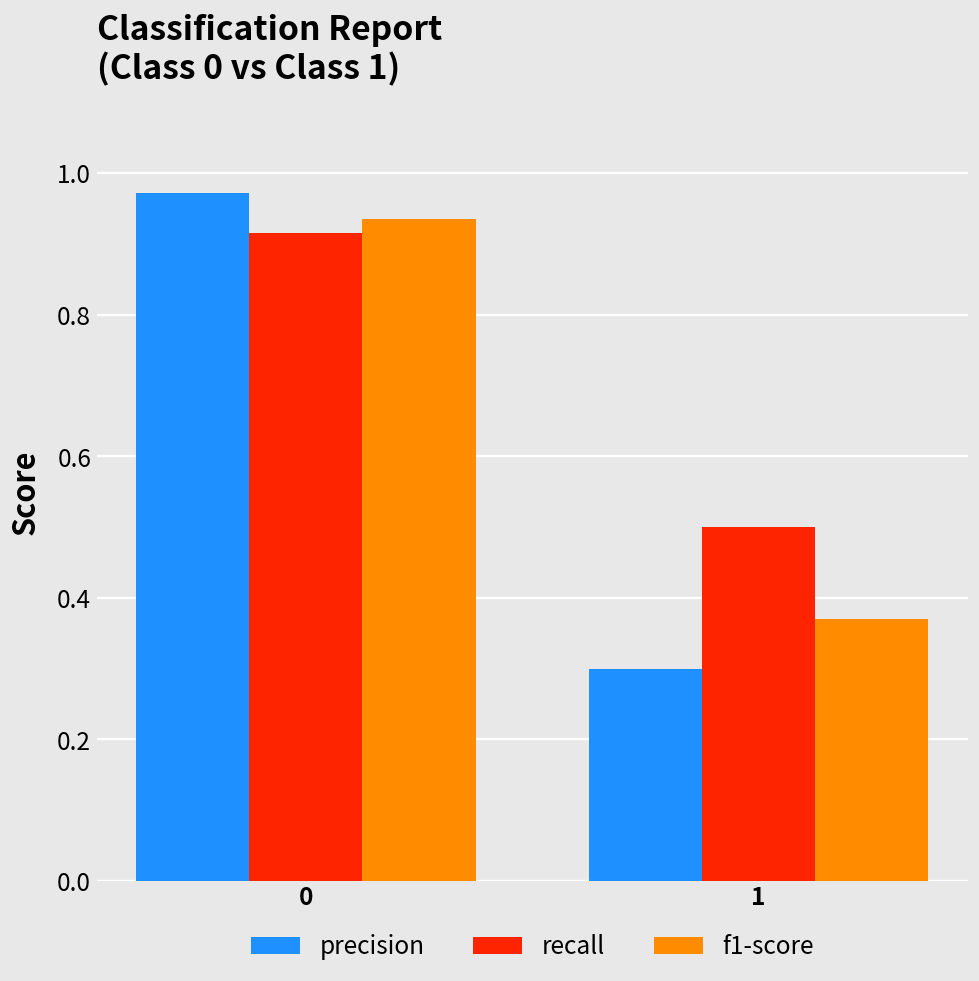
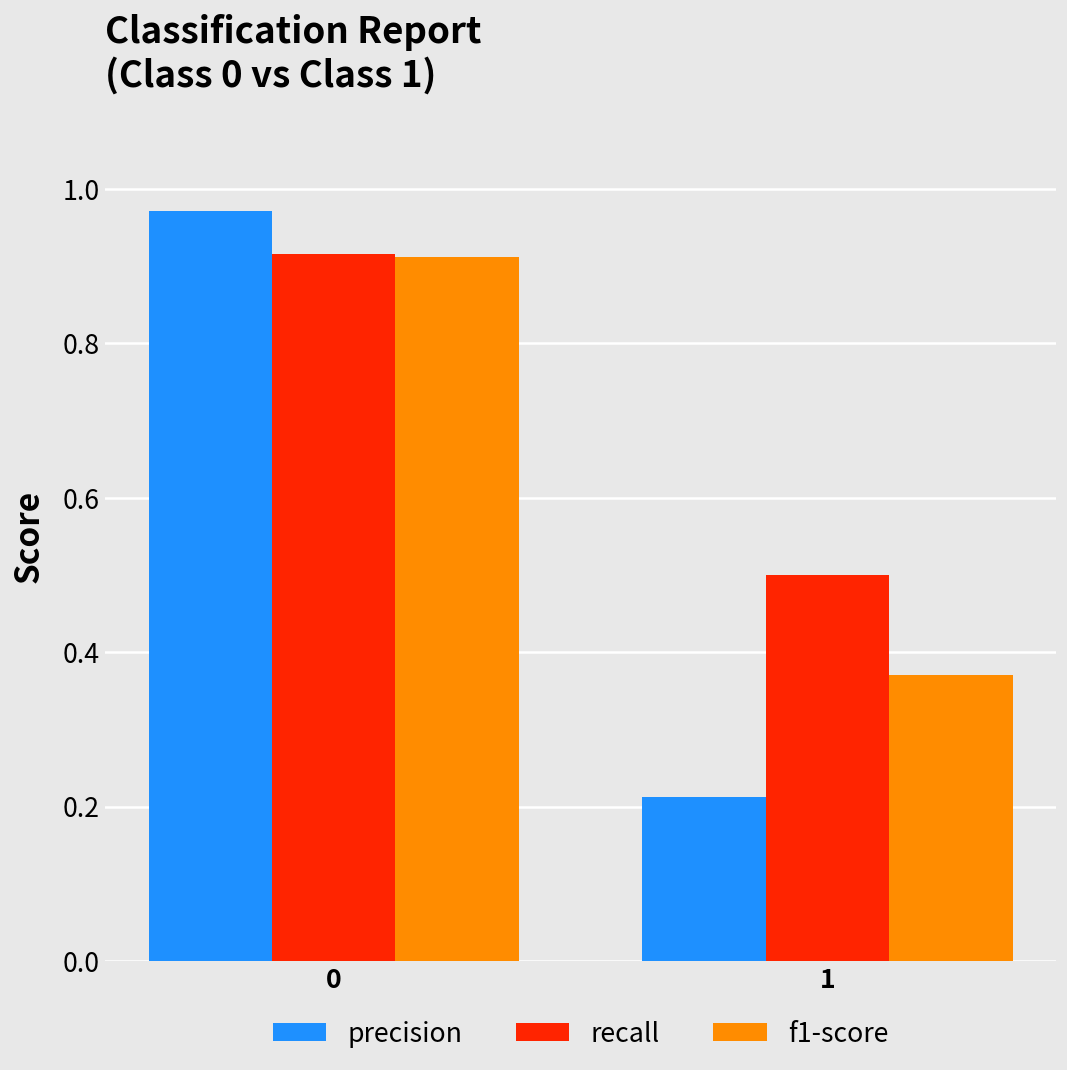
f1-score, 0: 0.94 -> 0.91
precision, 1: 0.30 -> 0.21
